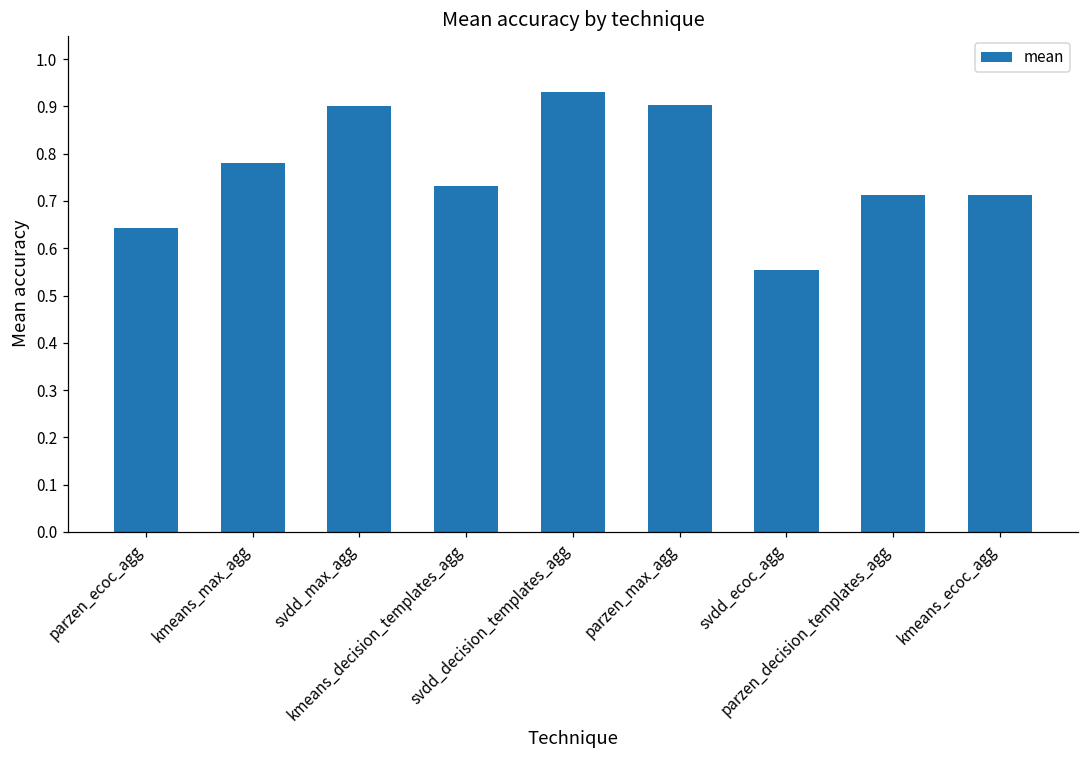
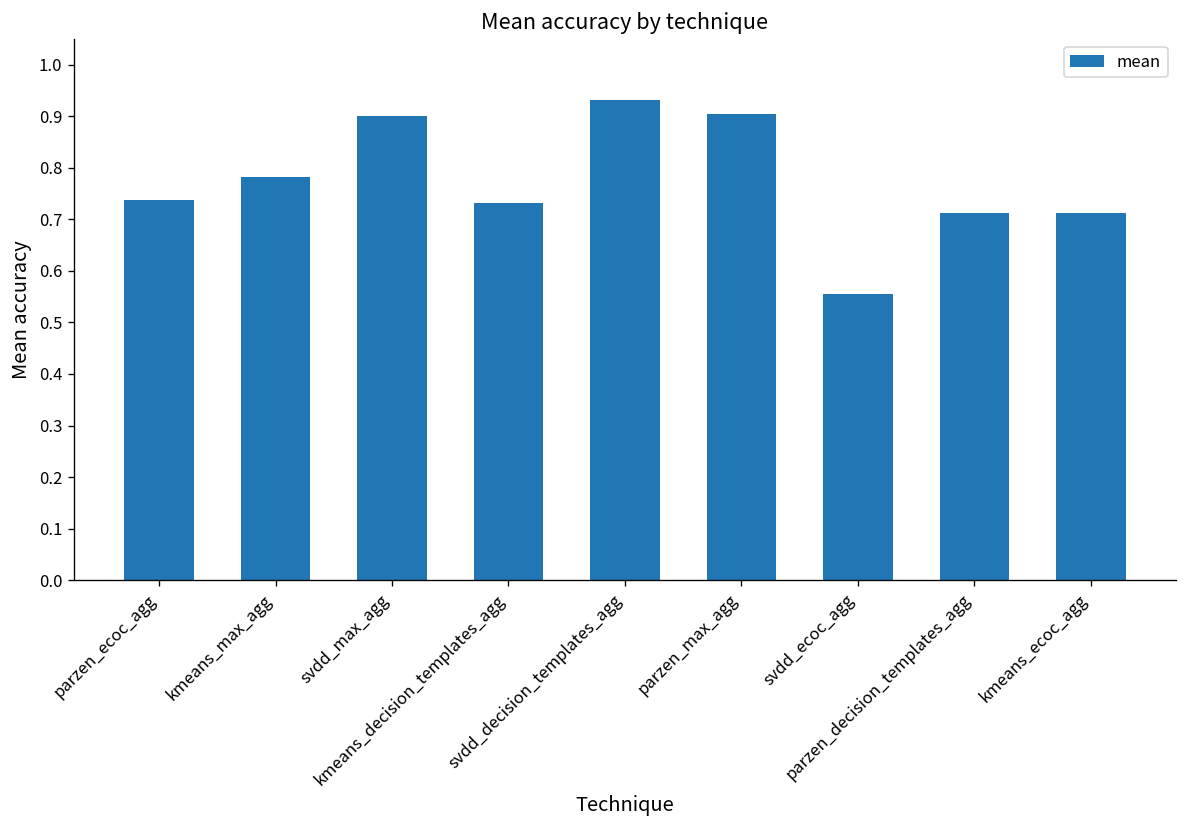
parzen_ecoc_agg: 0.64 -> 0.74
